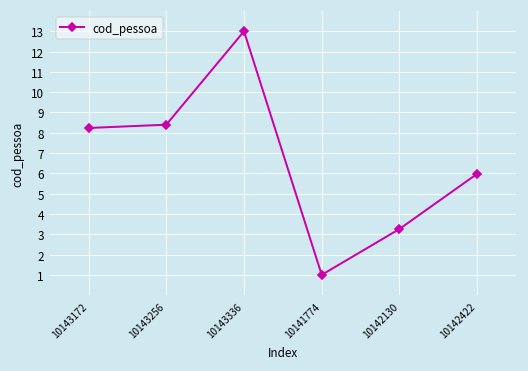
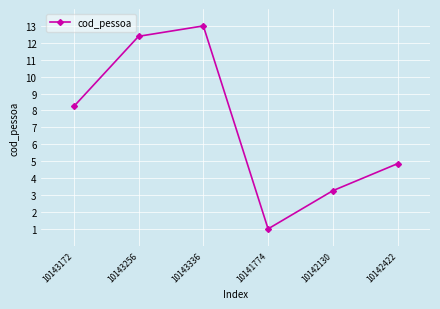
10143256: 8.4 -> 12.4
10142422: 6.0 -> 4.9
